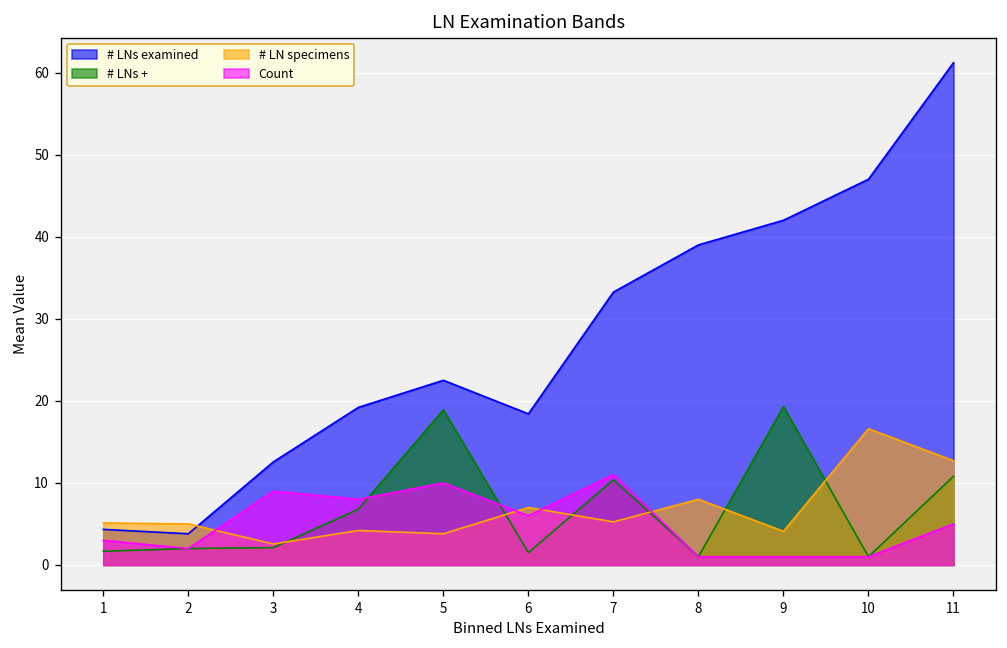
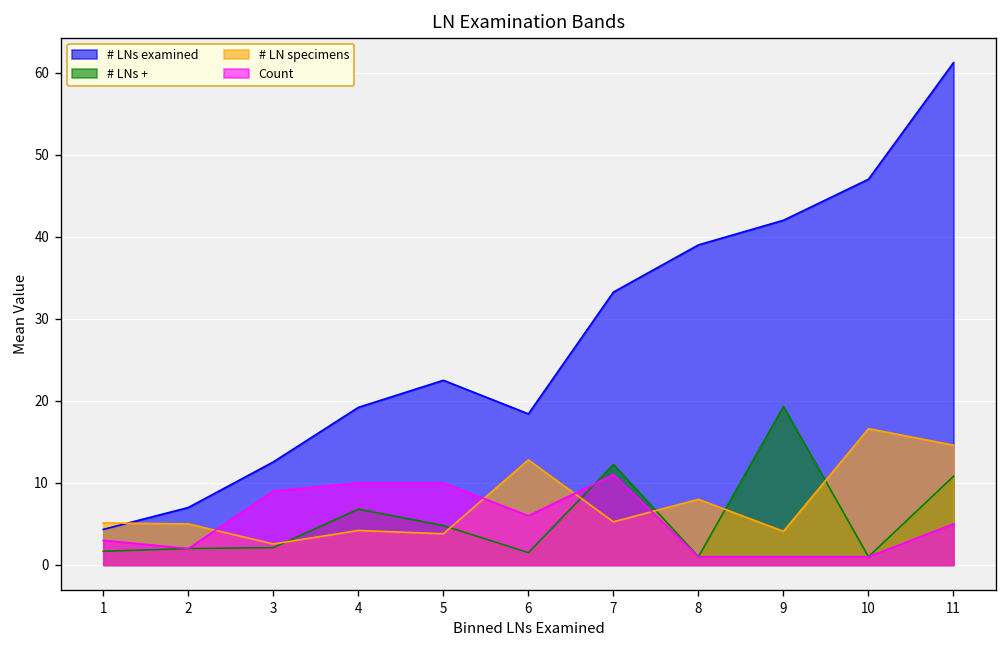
# LNs examined, 2: 4 -> 7
Count, 4: 8 -> 10
# LNs +, 5: 19 -> 5
# LN specimens, 6: 7 -> 13
# LNs +, 7: 10 -> 12
# LN specimens, 11: 13 -> 15
